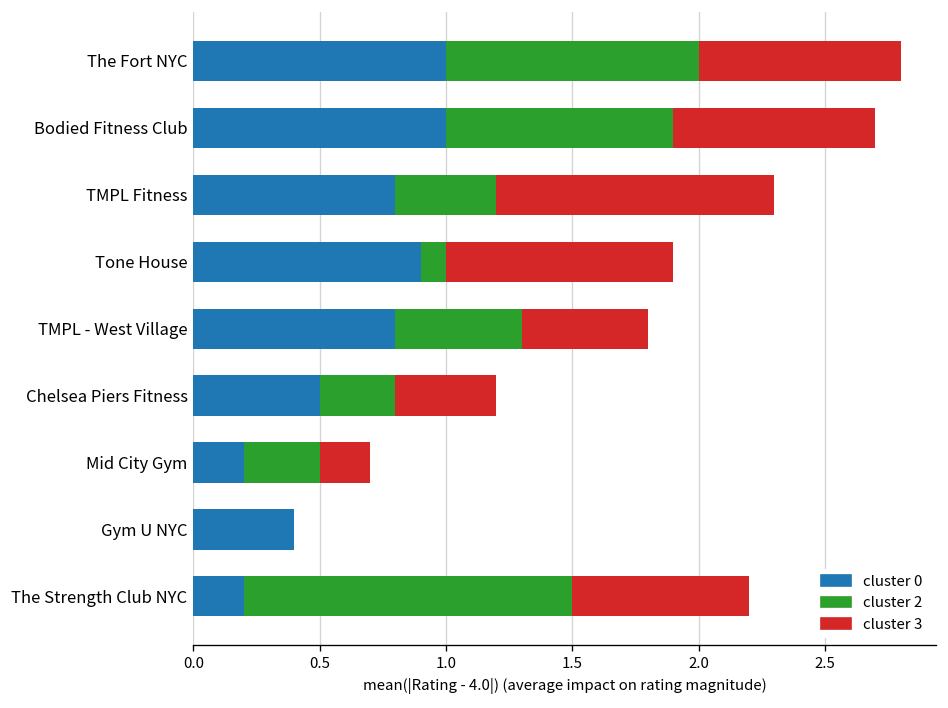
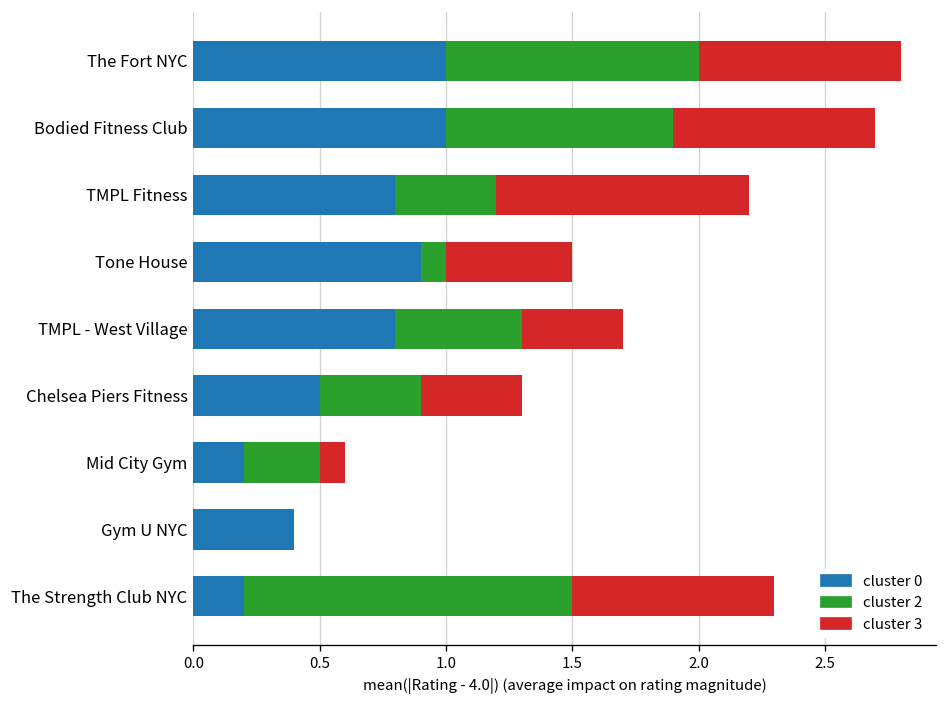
cluster 3, TMPL Fitness: 1.10 -> 1.00
cluster 3, Tone House: 0.90 -> 0.50
cluster 3, TMPL - West Village: 0.50 -> 0.40
cluster 2, Chelsea Piers Fitness: 0.30 -> 0.40
cluster 3, Mid City Gym: 0.20 -> 0.10
cluster 3, The Strength Club NYC: 0.70 -> 0.80
